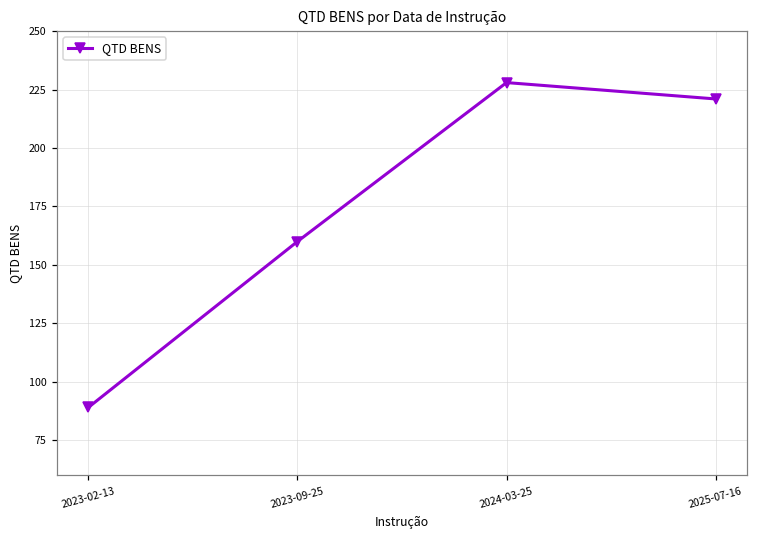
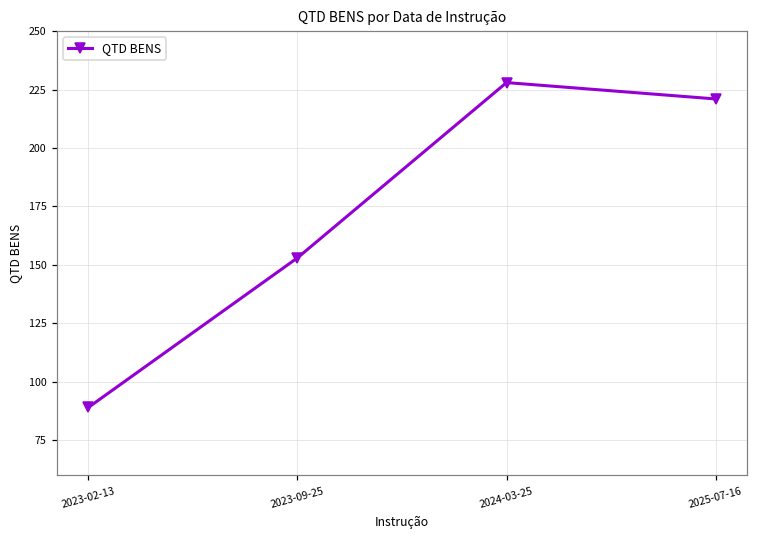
2023-09-25: 160 -> 153
